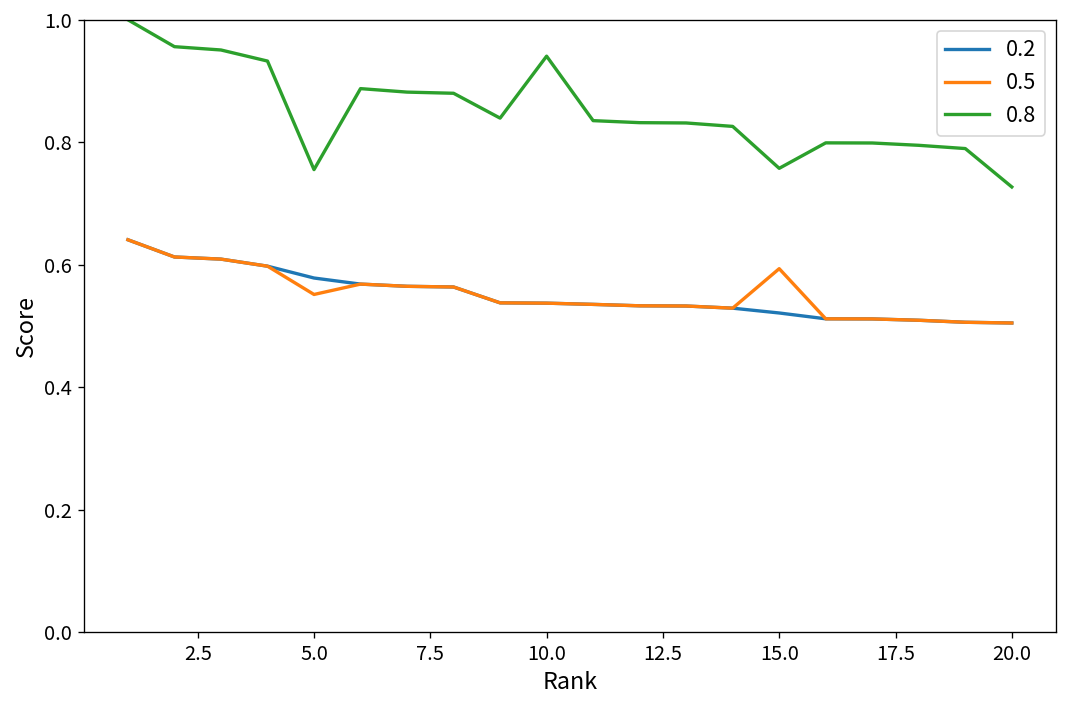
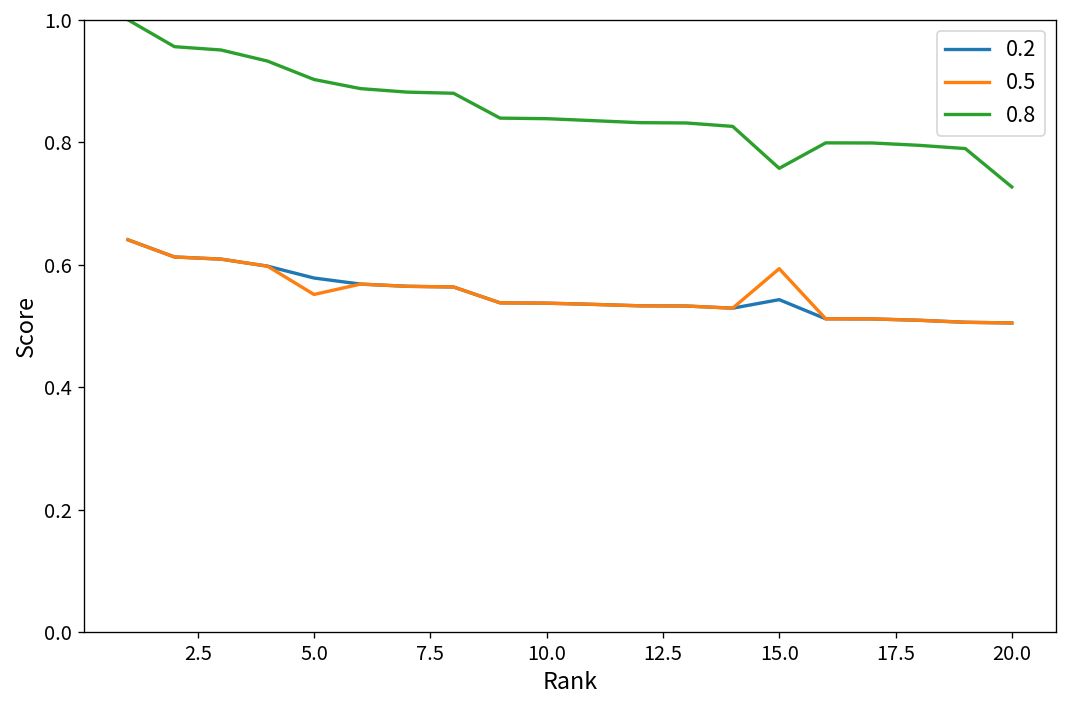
0.8, 5.0: 0.76 -> 0.90
0.8, 10.0: 0.94 -> 0.84
0.2, 15.0: 0.52 -> 0.54
